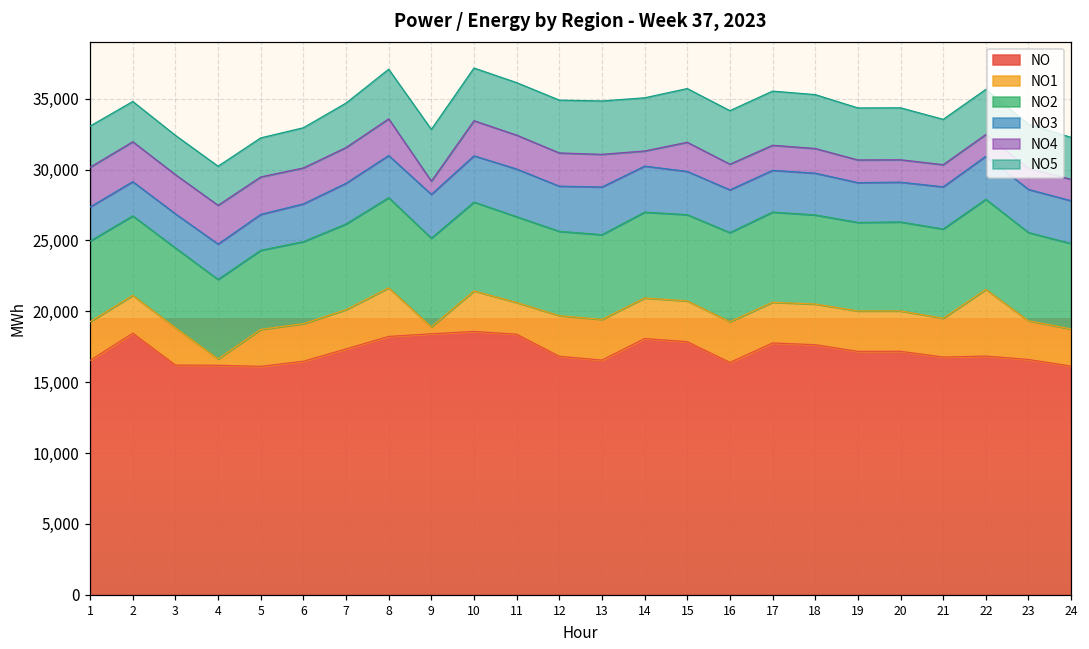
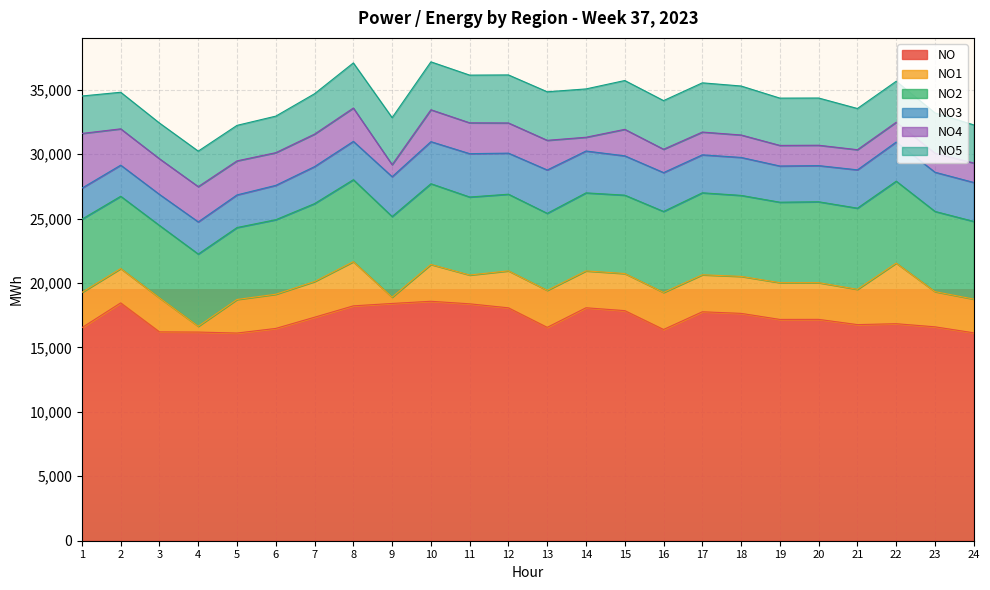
NO4, 1: 2,800 -> 4,200
NO, 12: 16,800 -> 18,100
